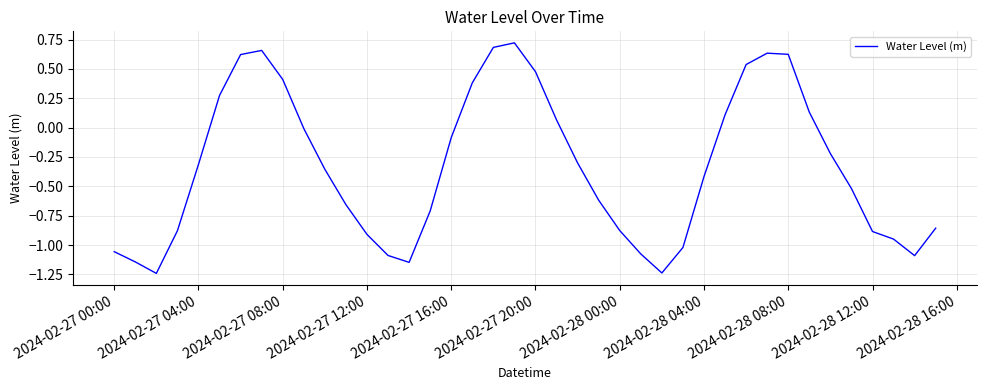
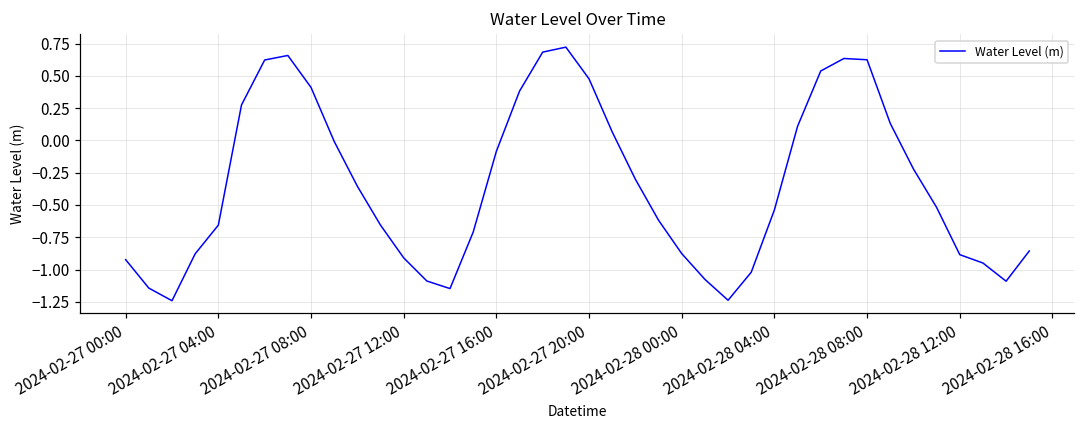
2024-02-27 00:00: -1.06 -> -0.92
2024-02-27 04:00: -0.31 -> -0.66
2024-02-28 04:00: -0.42 -> -0.54
